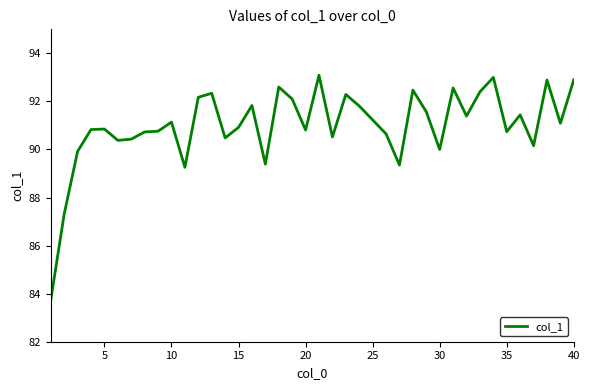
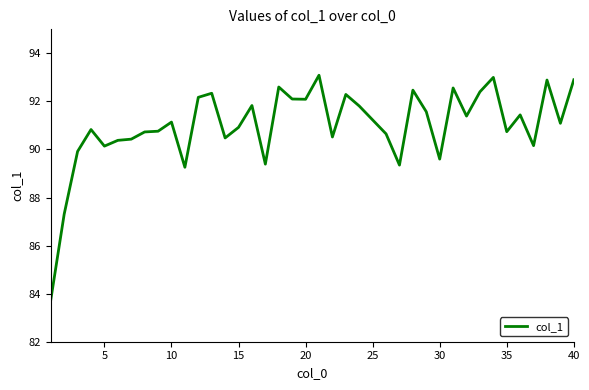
5: 90.9 -> 90.1
20: 90.8 -> 92.1
30: 90.0 -> 89.6
